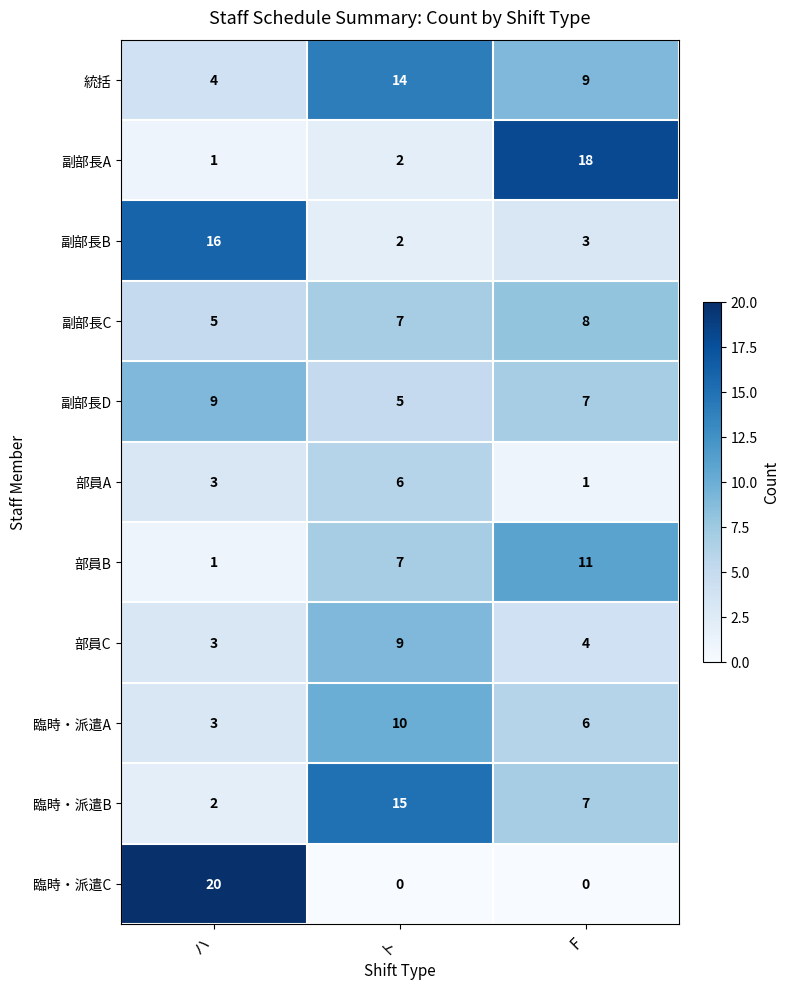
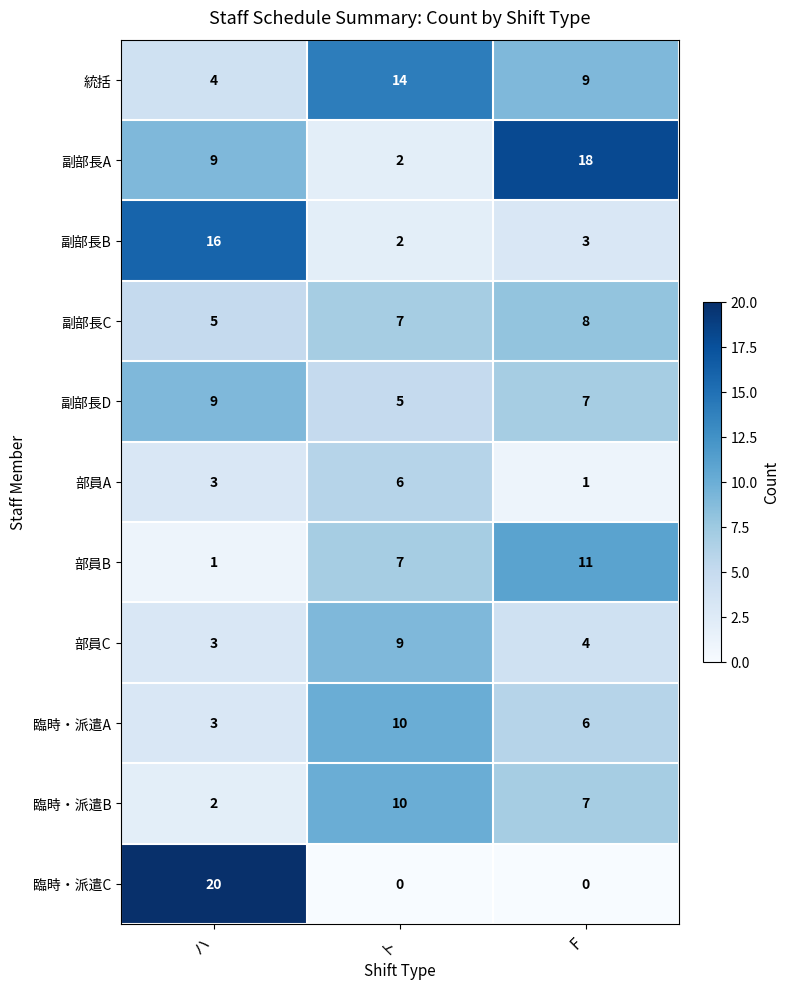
副部長A, ハ: 1 -> 9
臨時・派遣B, ト: 15 -> 10
